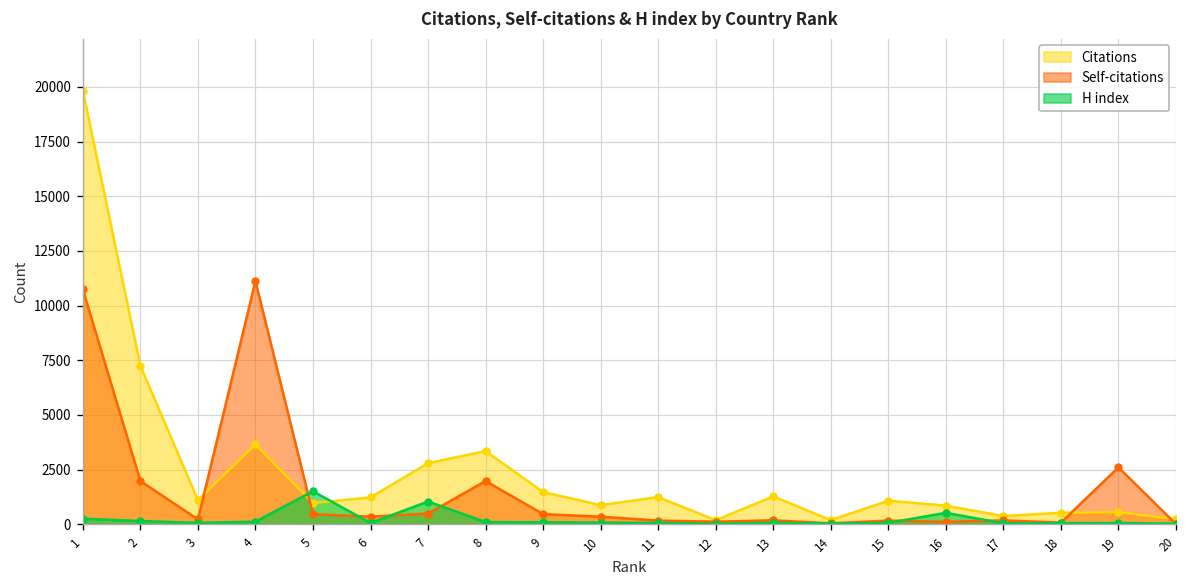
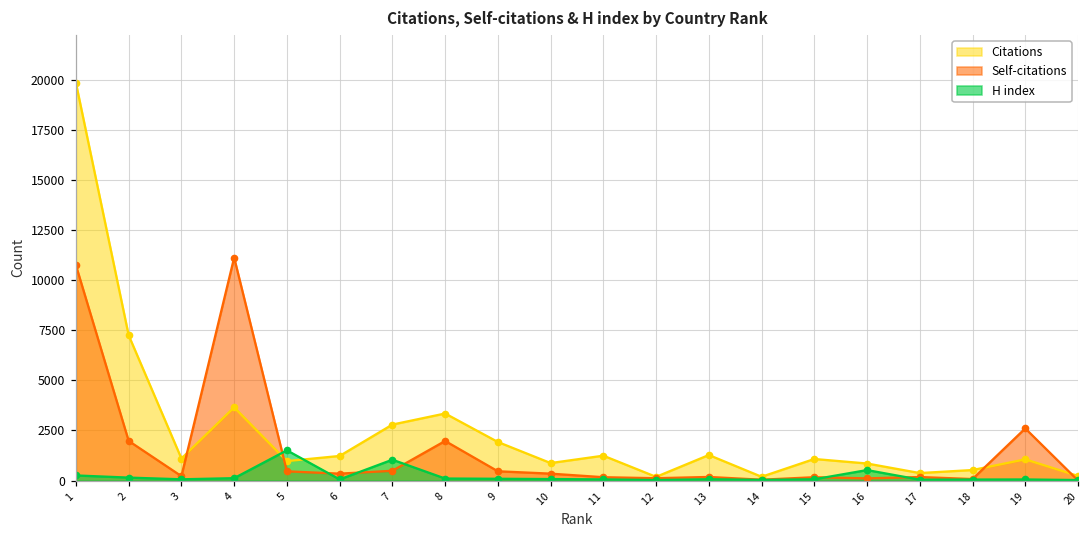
Citations, 9: 1500 -> 1900
Citations, 19: 600 -> 1100
